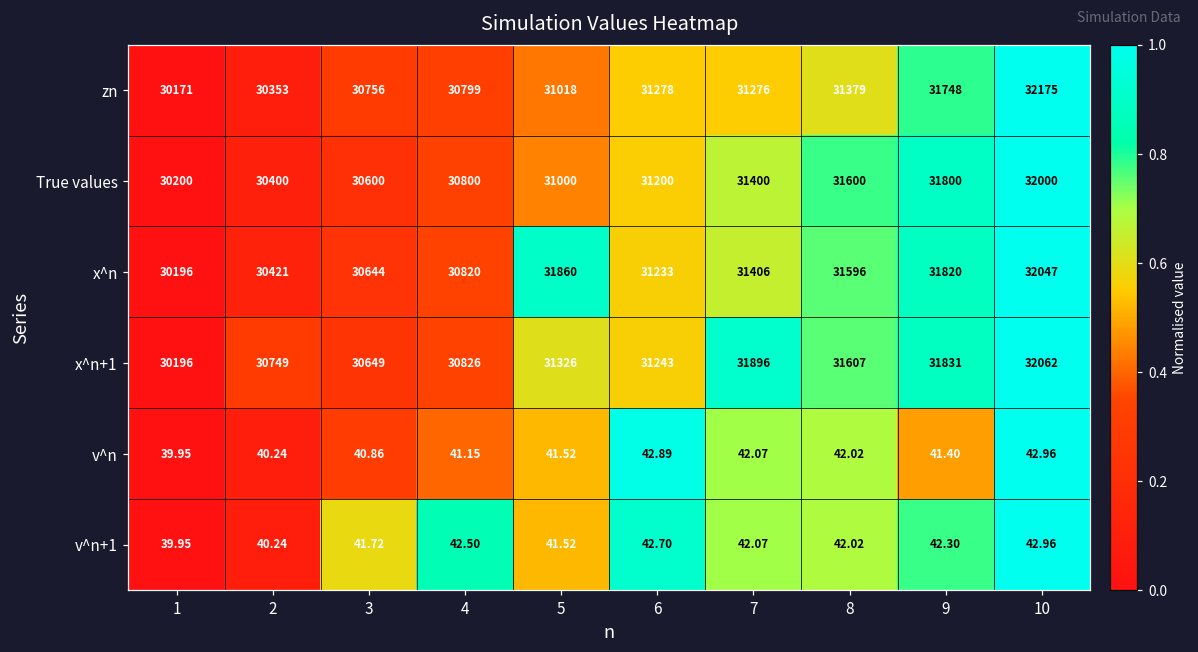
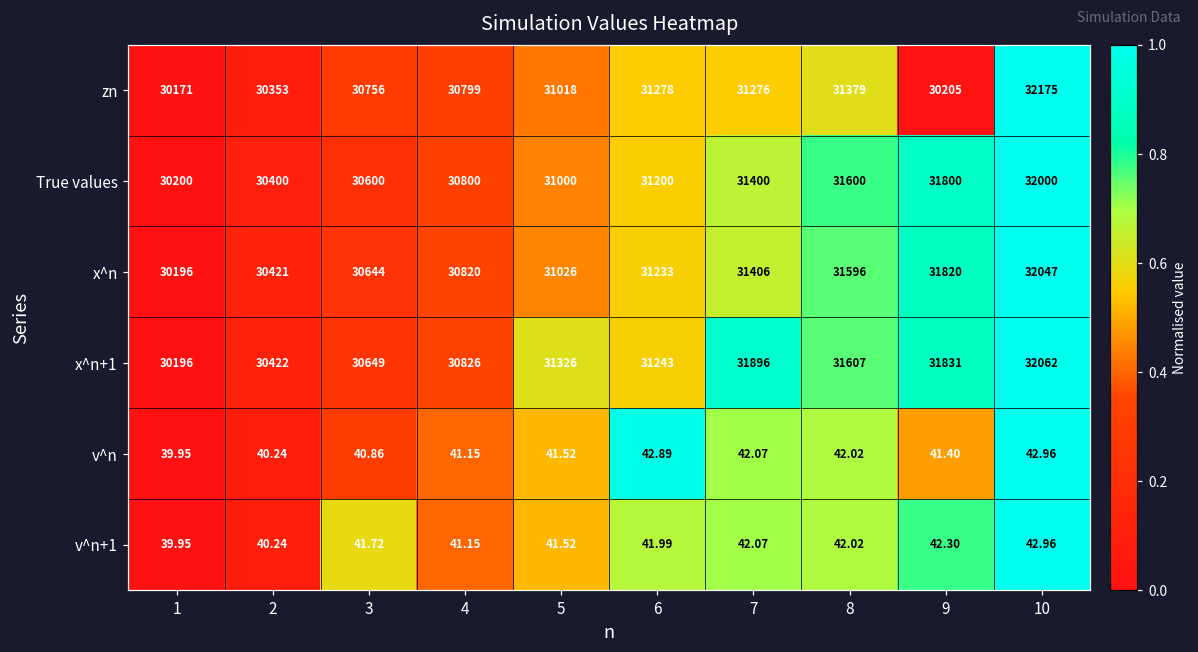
zn, 9: 31748 -> 30205
x^n, 5: 31860 -> 31026
x^n+1, 2: 30749 -> 30422
v^n+1, 4: 42.50 -> 41.15
v^n+1, 6: 42.70 -> 41.99
